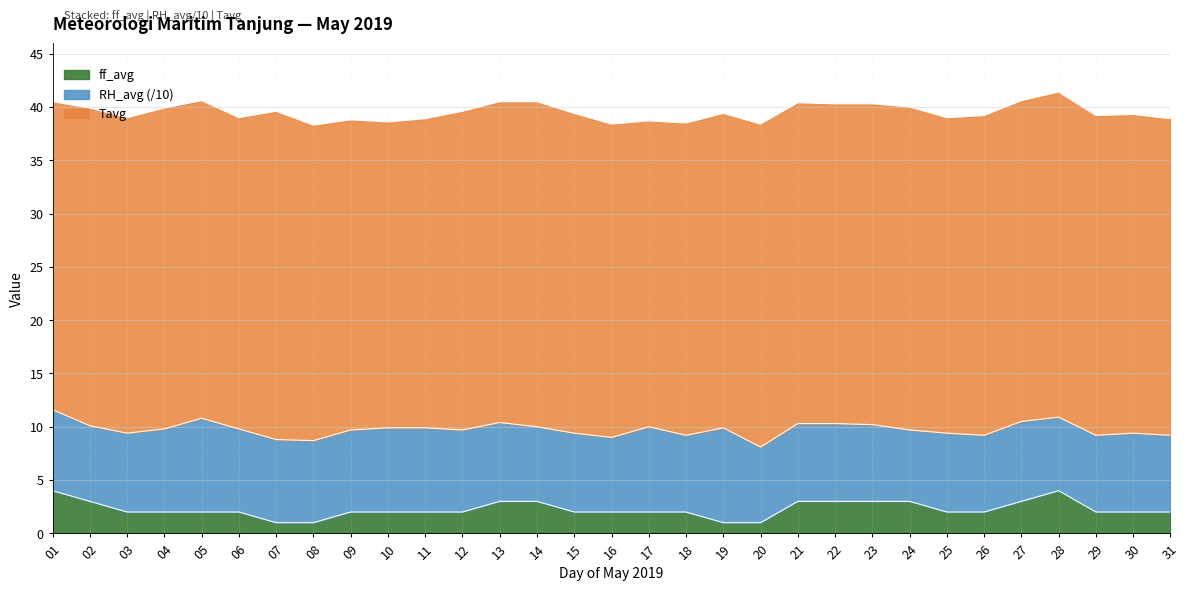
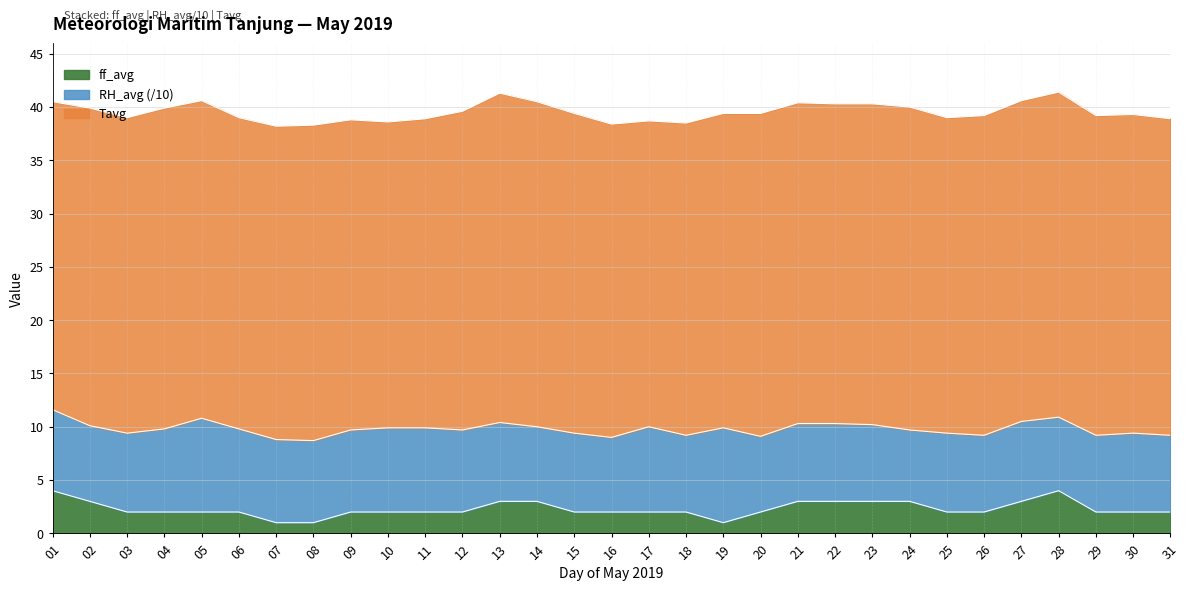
Tavg, 07: 30.8 -> 29.4
Tavg, 13: 30.1 -> 30.9
ff_avg, 20: 1 -> 2
